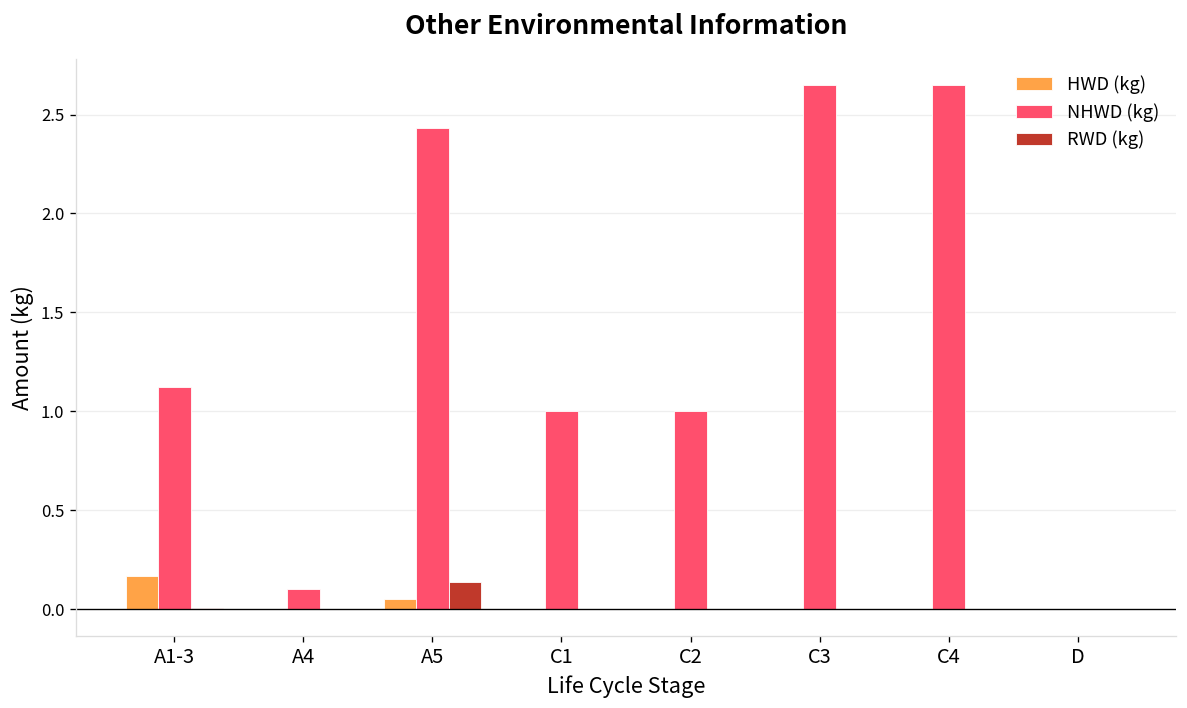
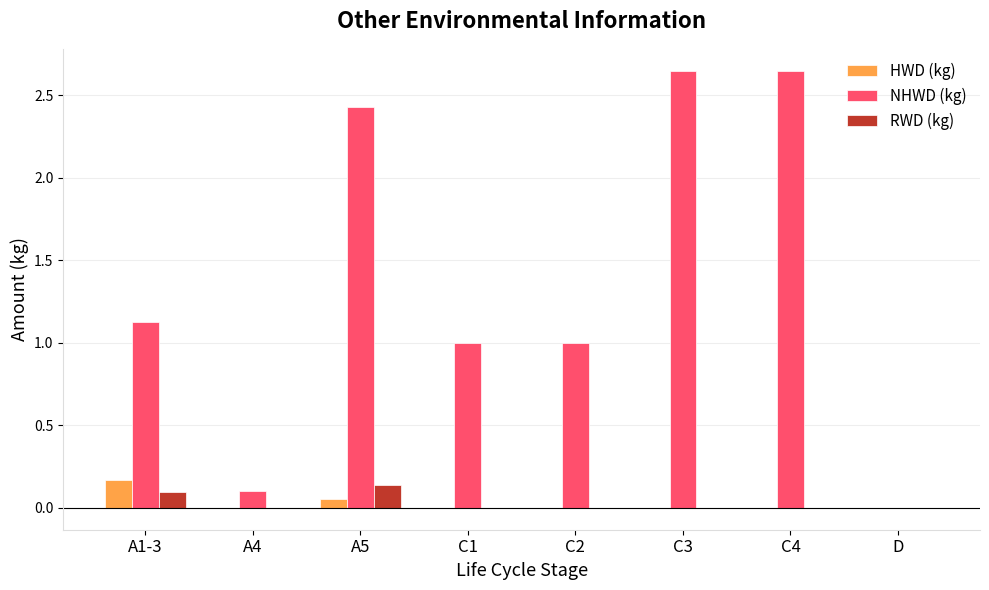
RWD (kg), A1-3: 0.00 -> 0.10
